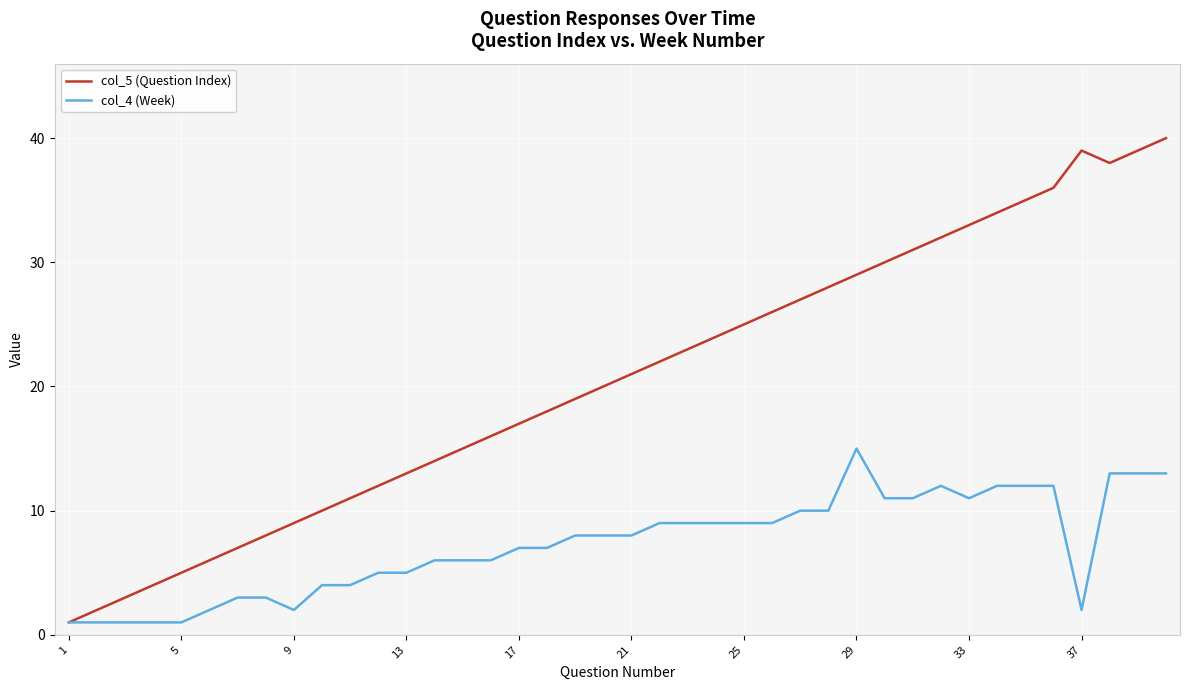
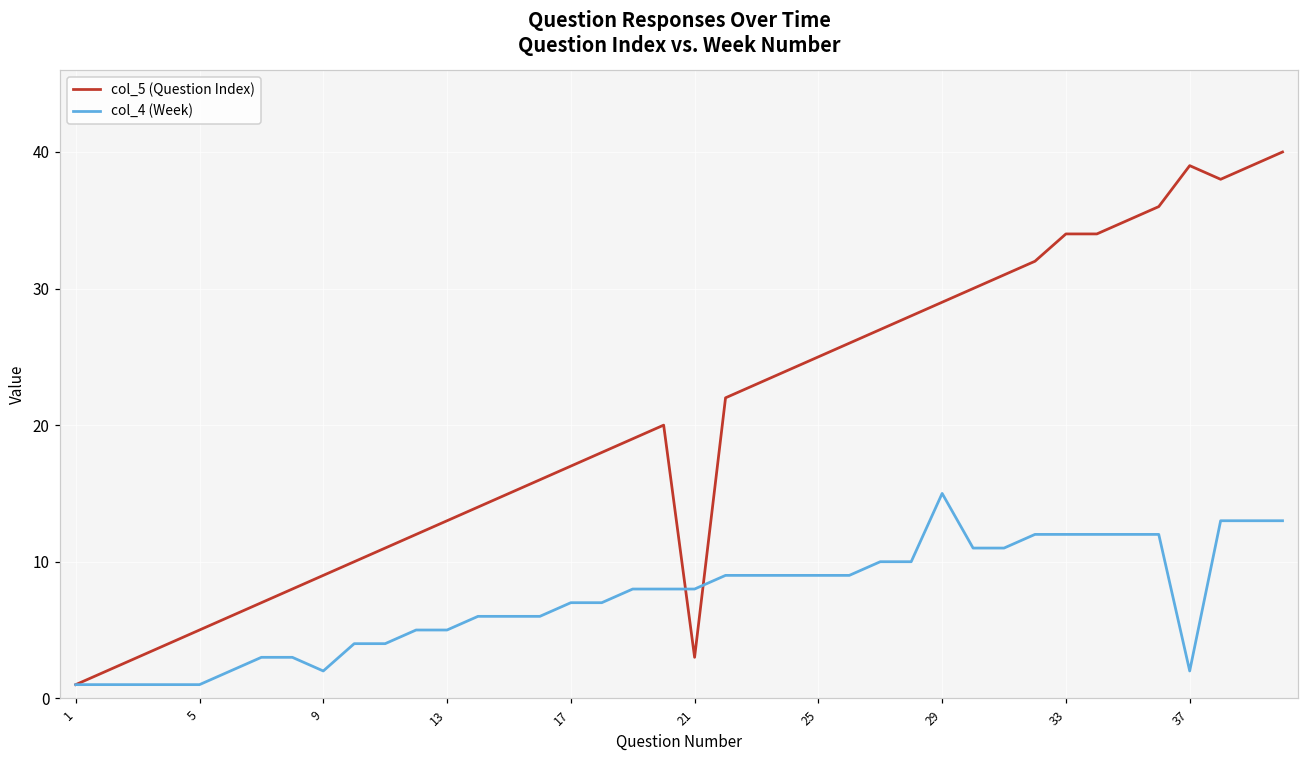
col_5 (Question Index), 21: 21 -> 3
col_5 (Question Index), 33: 33 -> 34
col_4 (Week), 33: 11 -> 12
